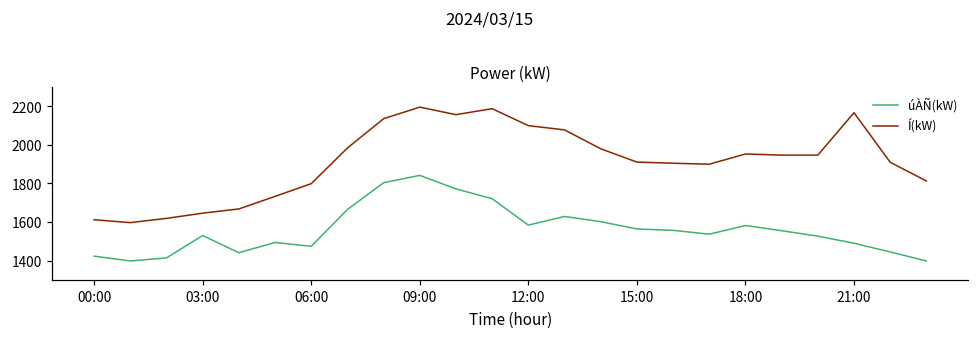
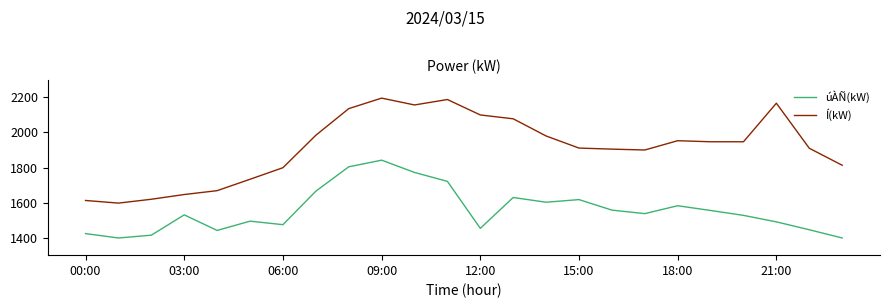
úÀÑ(kW), 12:00: 1580 -> 1450
úÀÑ(kW), 15:00: 1560 -> 1620
